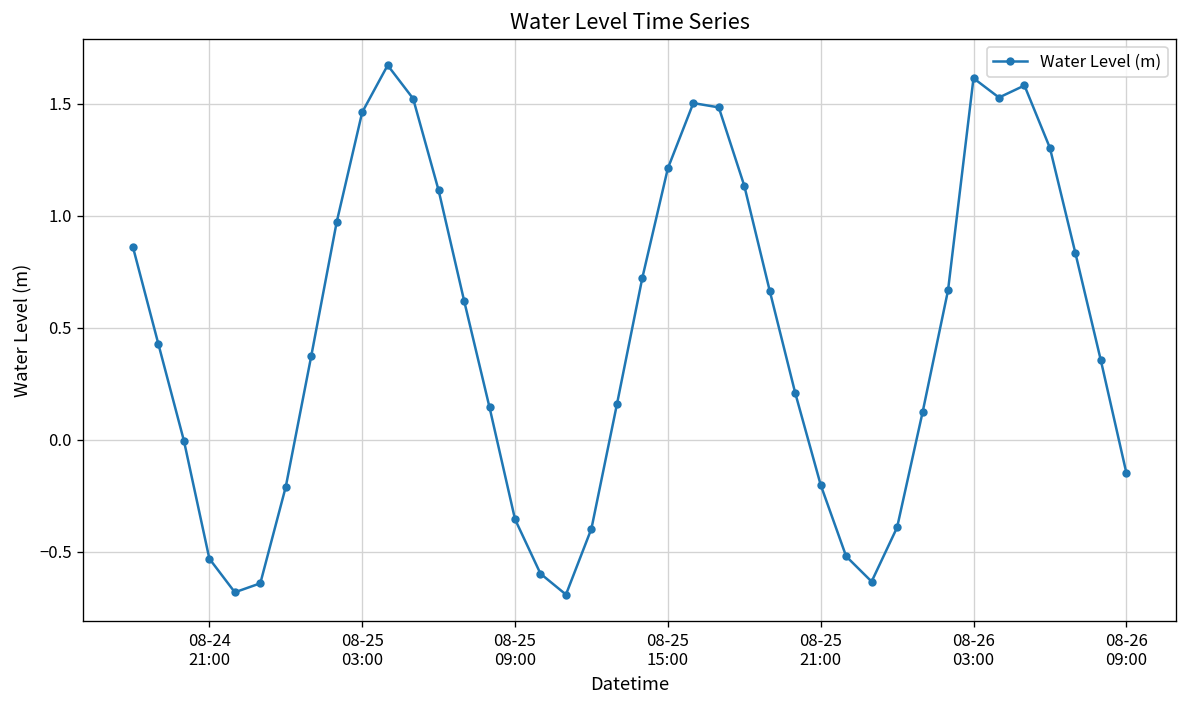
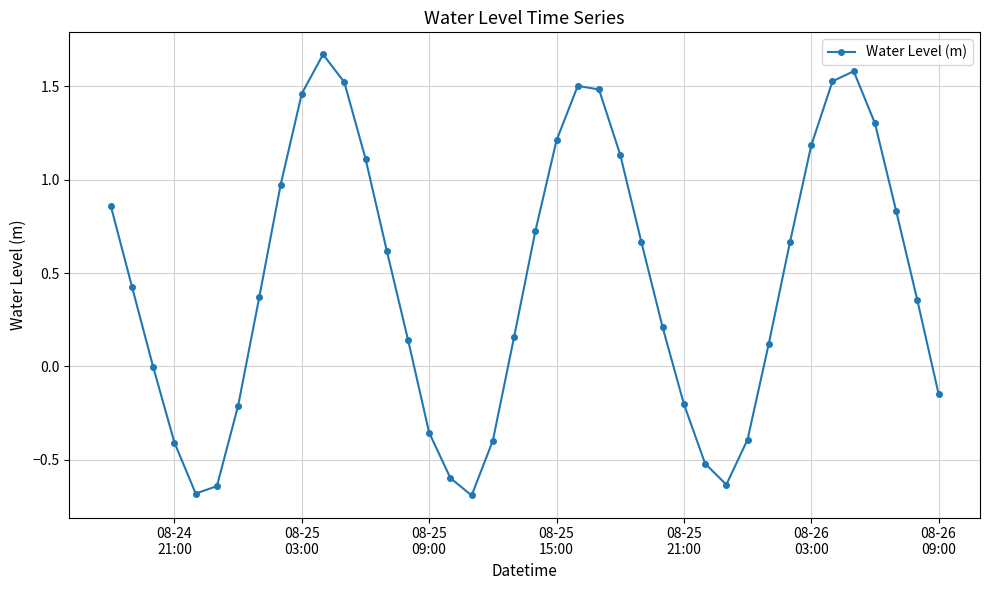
08-24 21:00: -0.53 -> -0.41
08-26 03:00: 1.61 -> 1.18
